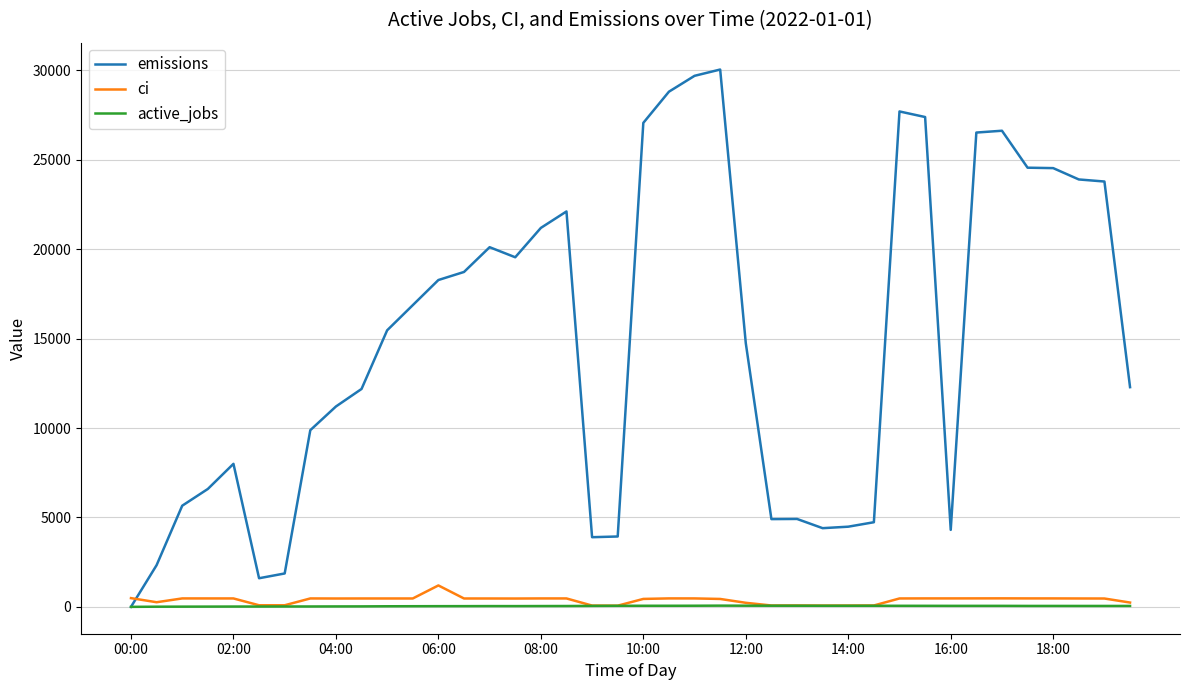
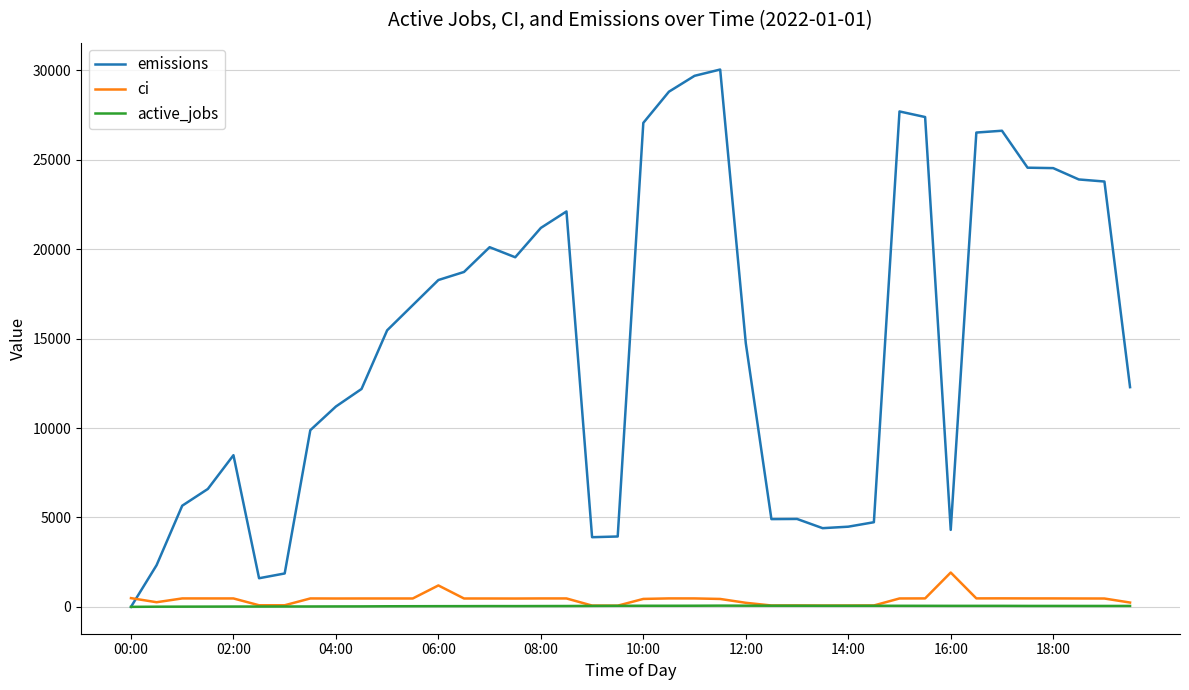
emissions, 02:00: 8000 -> 8500
ci, 16:00: 500 -> 1900
